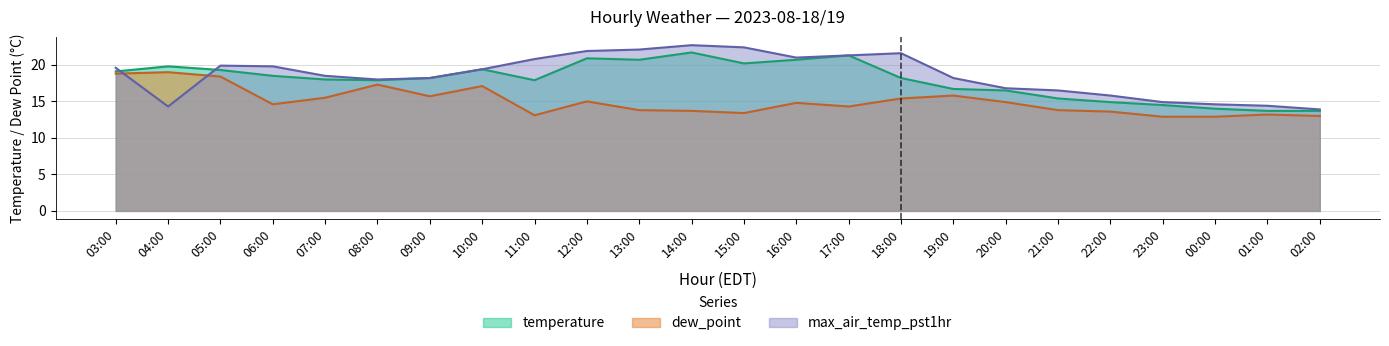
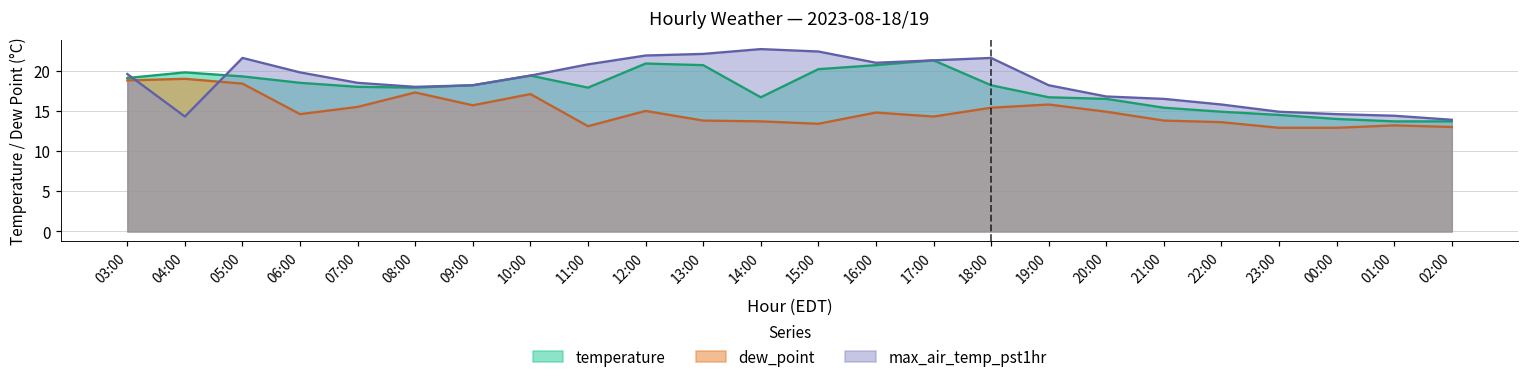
max_air_temp_pst1hr, 05:00: 20 -> 22
temperature, 14:00: 22 -> 17
